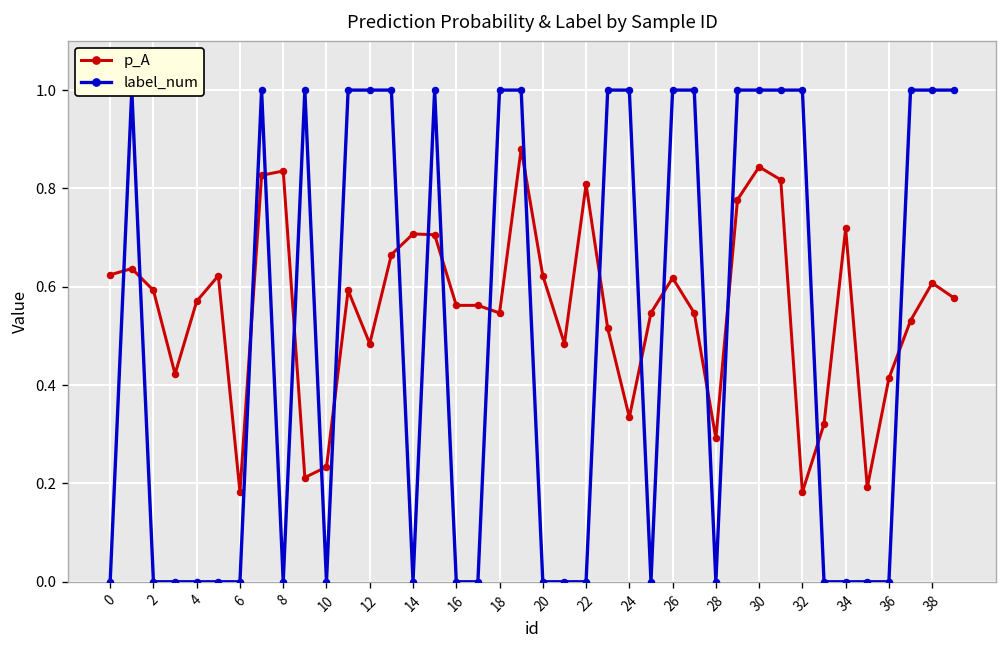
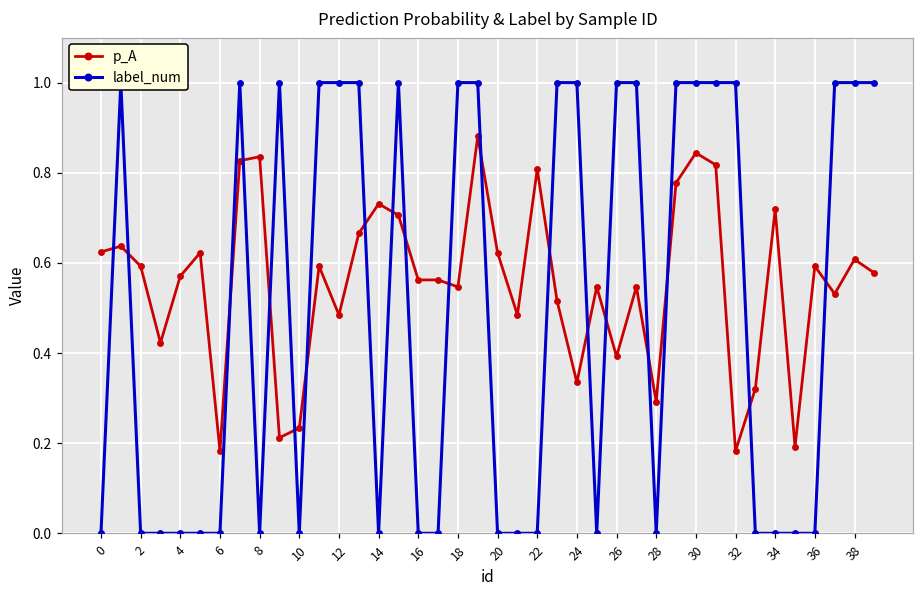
p_A, 14: 0.71 -> 0.73
p_A, 26: 0.62 -> 0.39
p_A, 36: 0.41 -> 0.59
